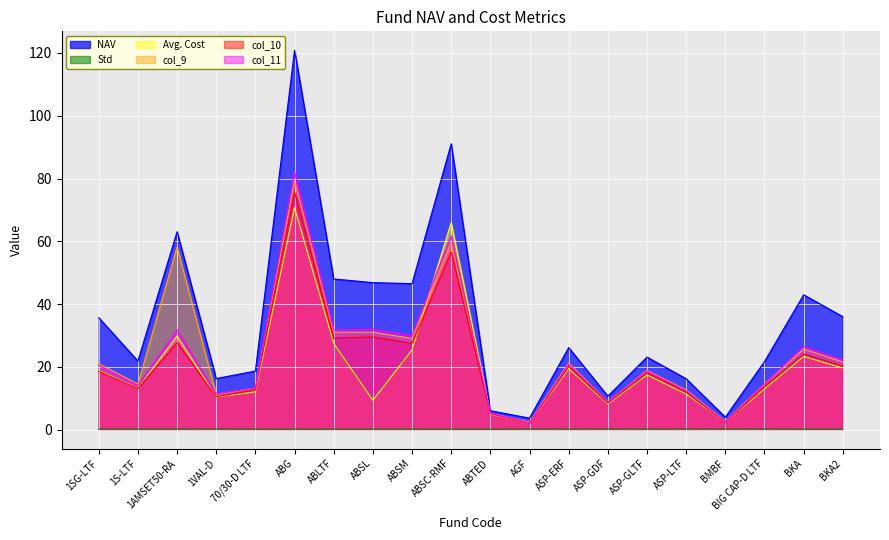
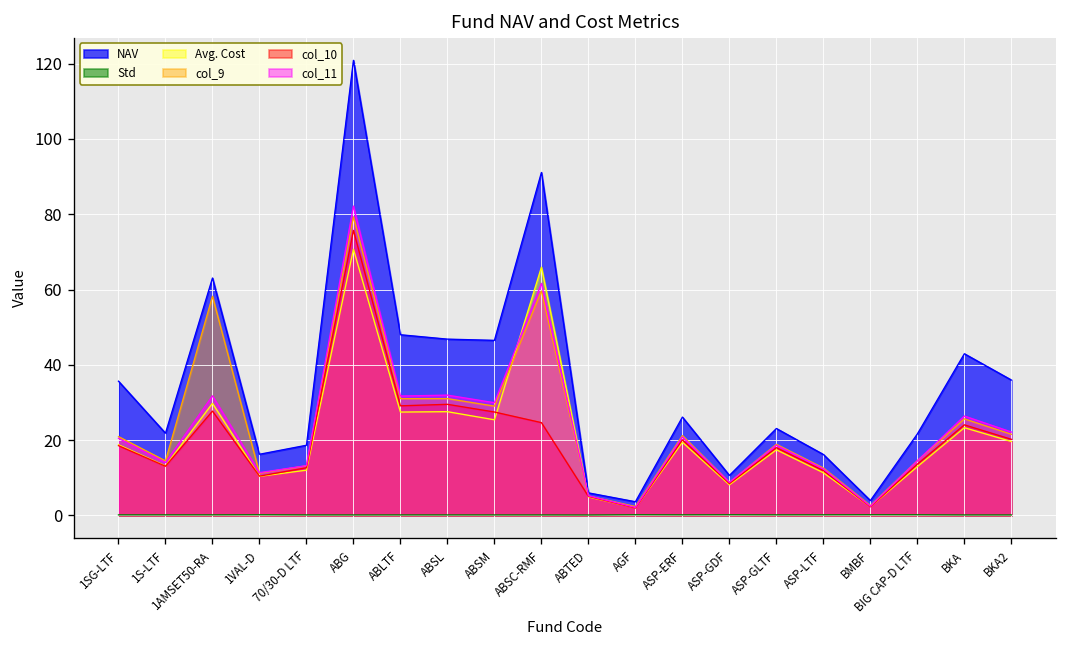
Avg. Cost, ABSL: 9 -> 28
col_10, ABSC-RMF: 57 -> 25
